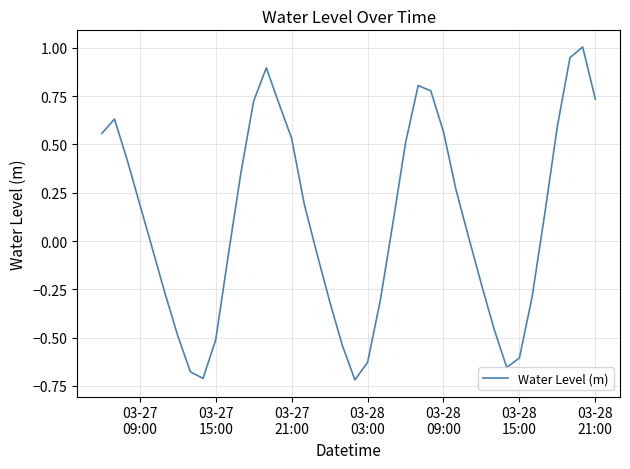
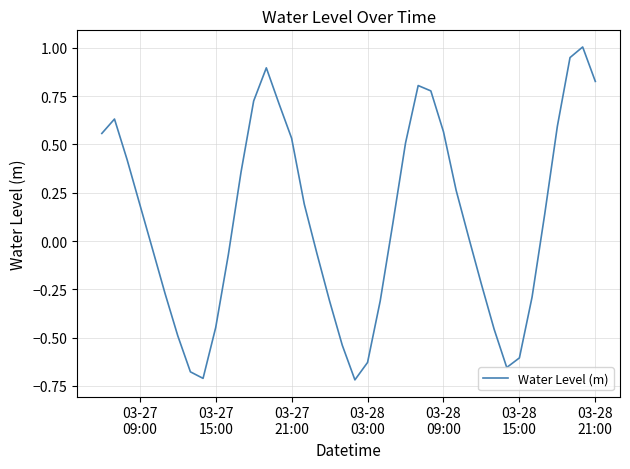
03-27 15:00: -0.51 -> -0.45
03-28 21:00: 0.74 -> 0.83
